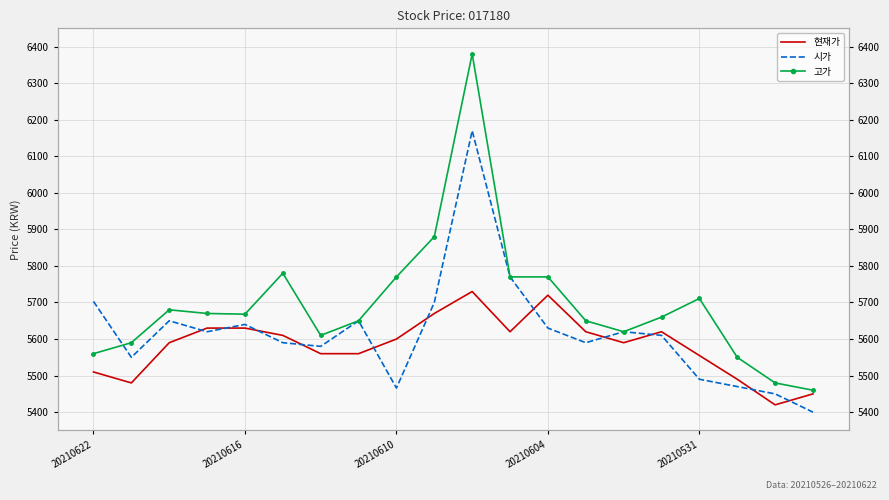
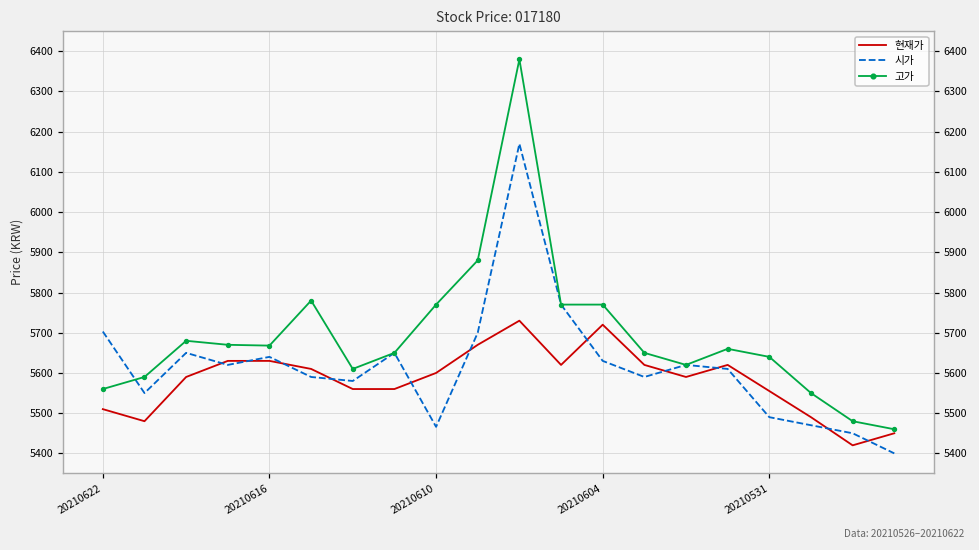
고가, 20210531: 5710 -> 5640
